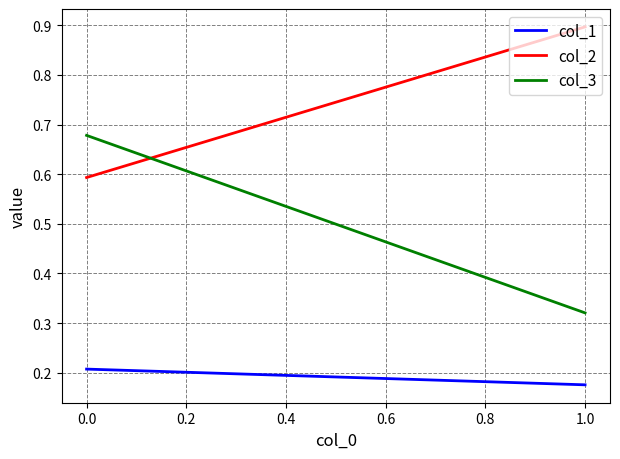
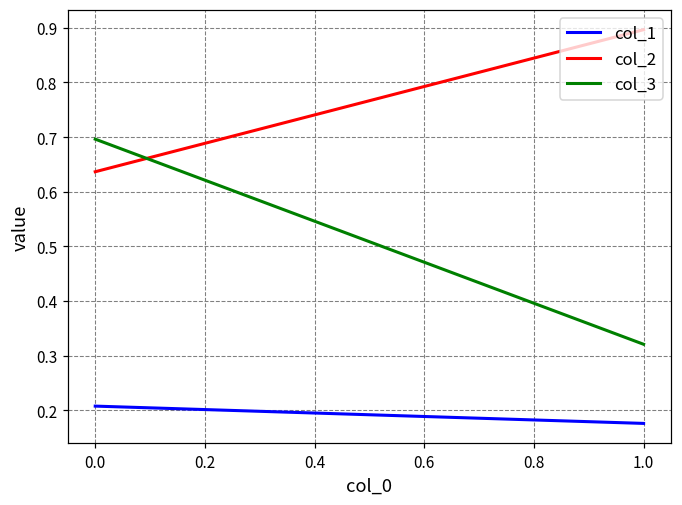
col_2, 0.0: 0.59 -> 0.64
col_3, 0.0: 0.68 -> 0.70
